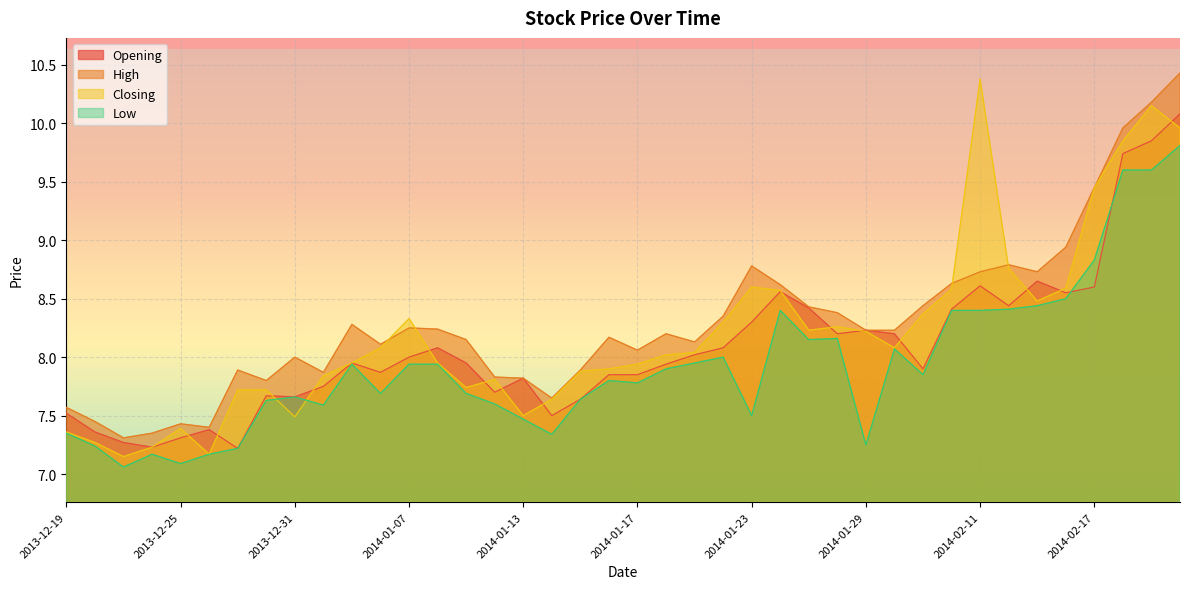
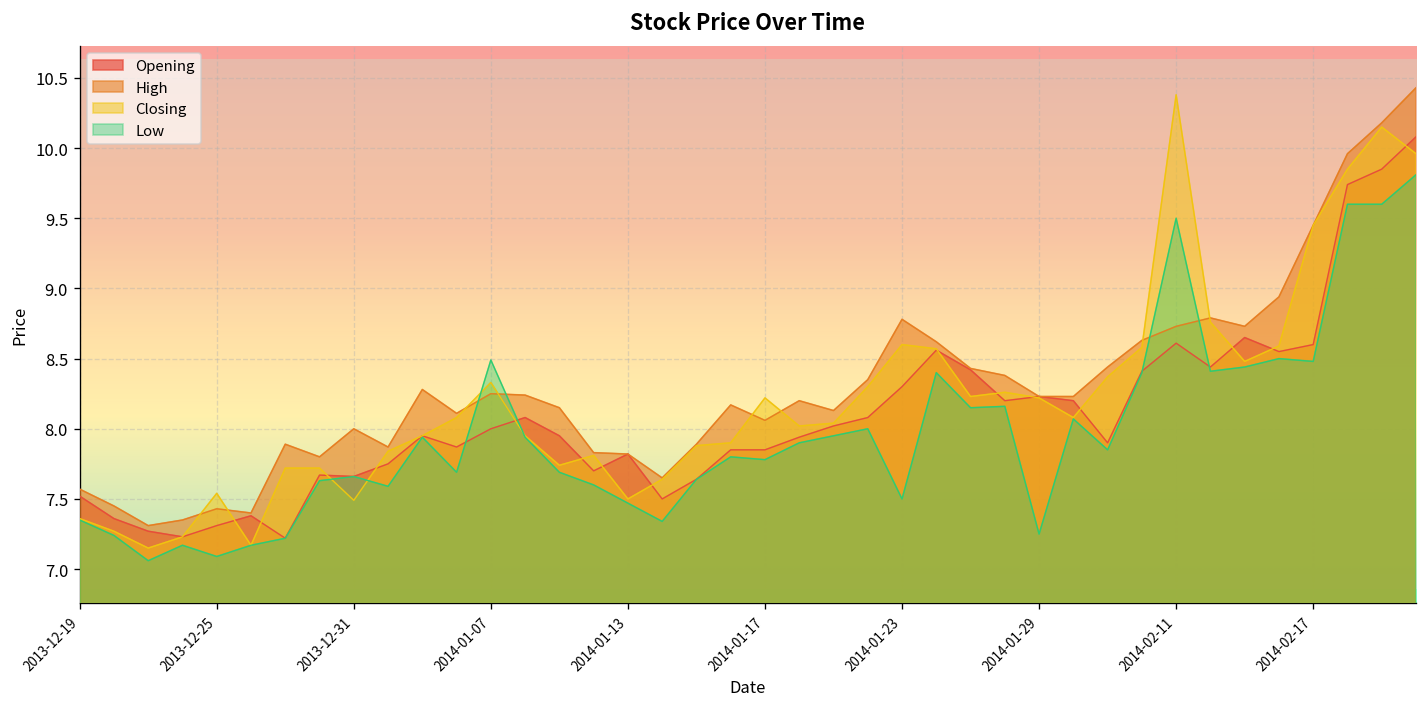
Closing, 2013-12-25: 7.39 -> 7.54
Low, 2014-01-07: 7.94 -> 8.49
Closing, 2014-01-17: 7.94 -> 8.22
Low, 2014-02-11: 8.4 -> 9.5
Low, 2014-02-17: 8.83 -> 8.48
